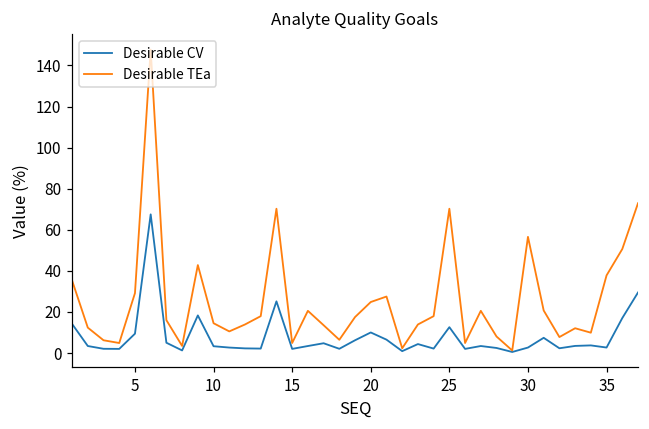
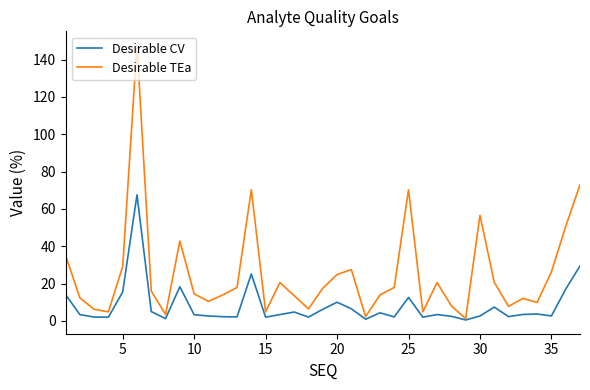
Desirable CV, 5: 9 -> 16
Desirable TEa, 35: 38 -> 26
